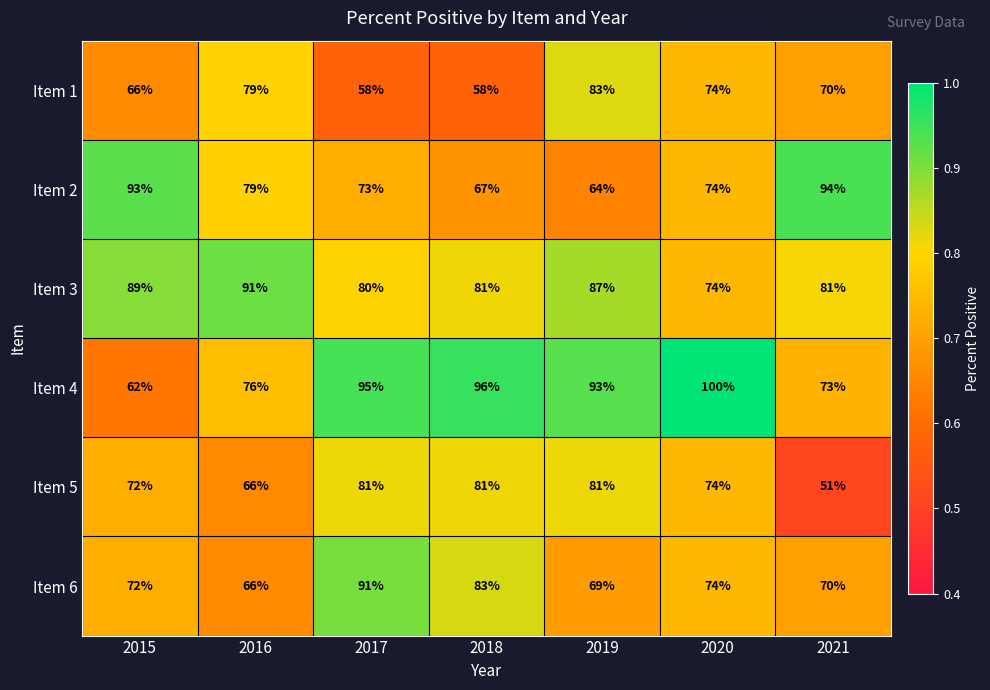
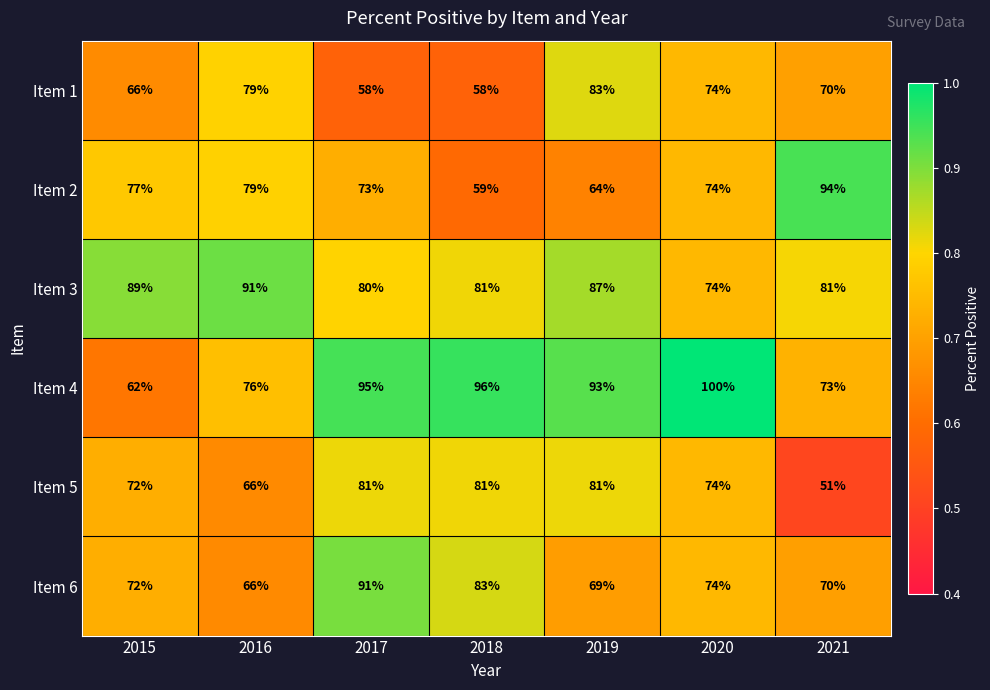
Item 2, 2015: 93% -> 77%
Item 2, 2018: 67% -> 59%
